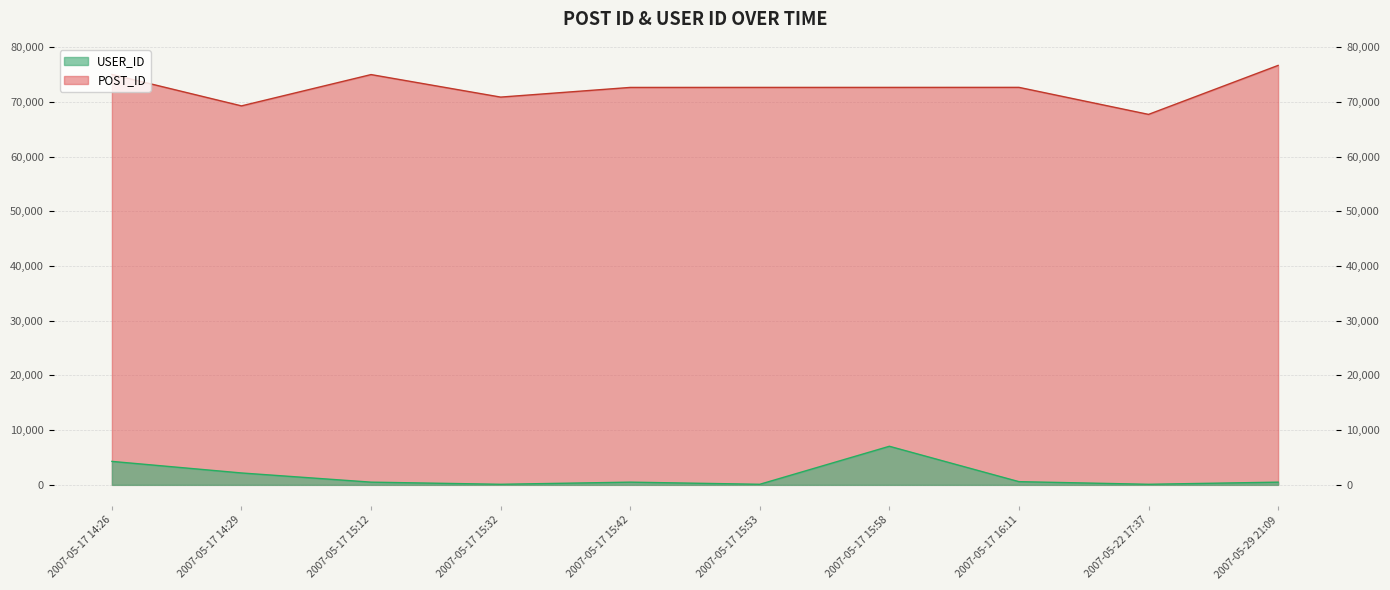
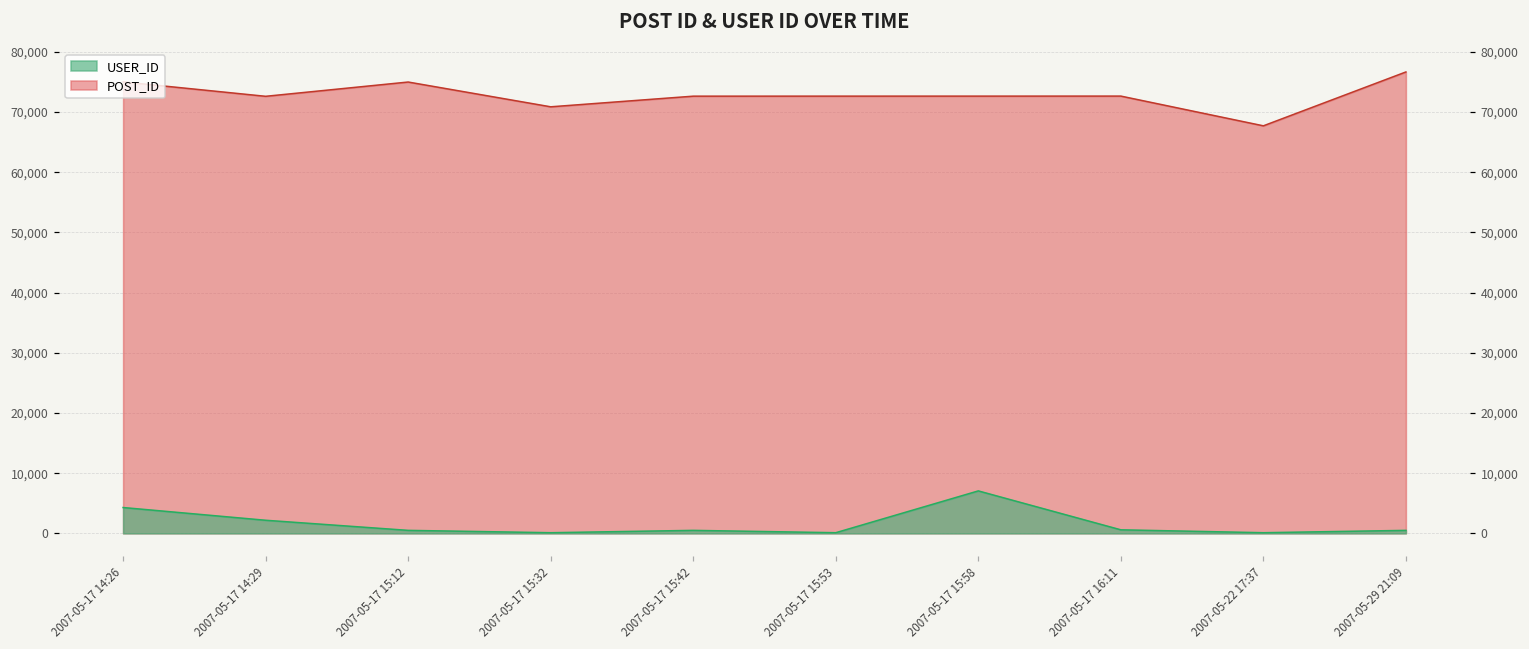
POST_ID, 2007-05-17 14:29: 69,000 -> 73,000
